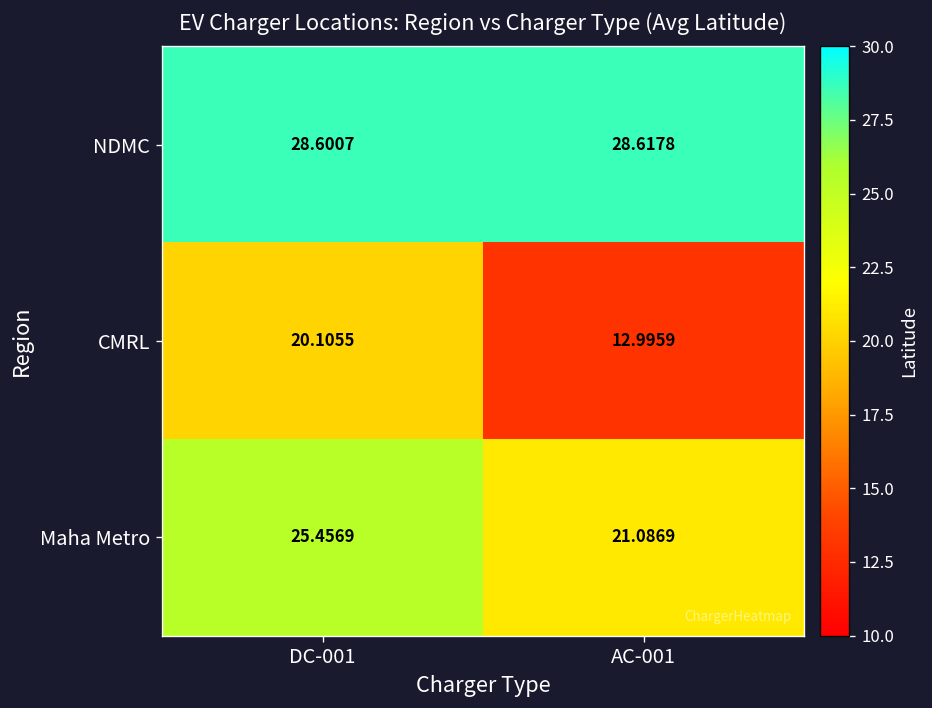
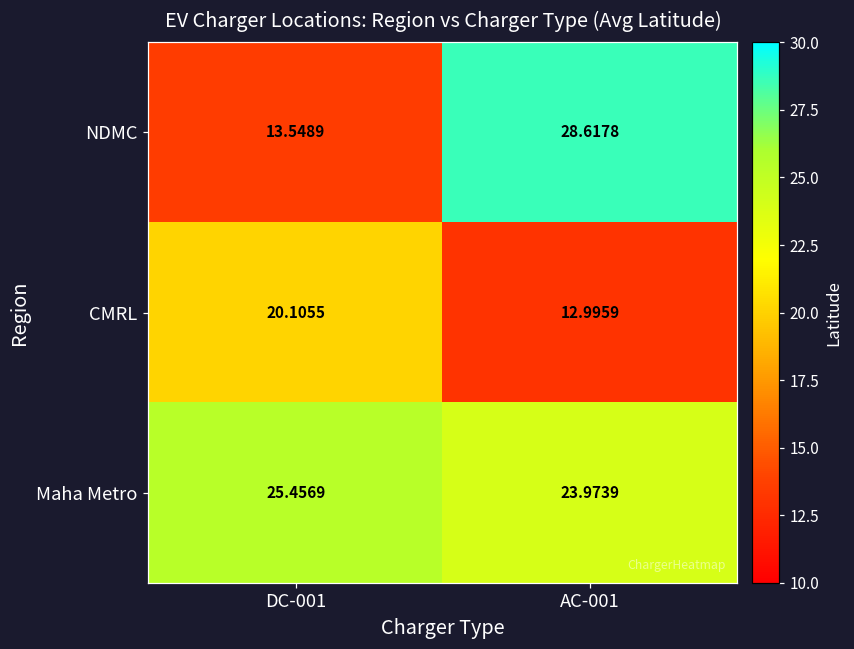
NDMC, DC-001: 28.6007 -> 13.5489
Maha Metro, AC-001: 21.0869 -> 23.9739
